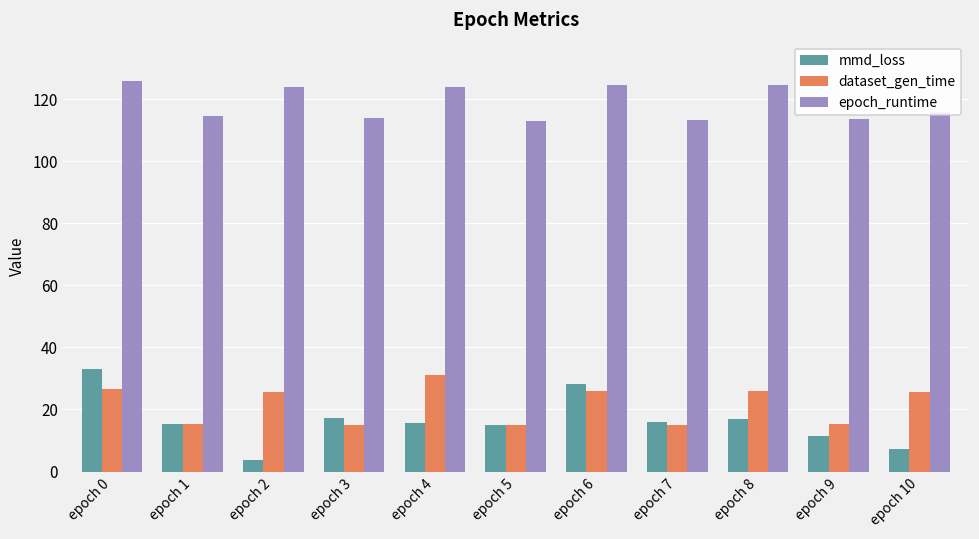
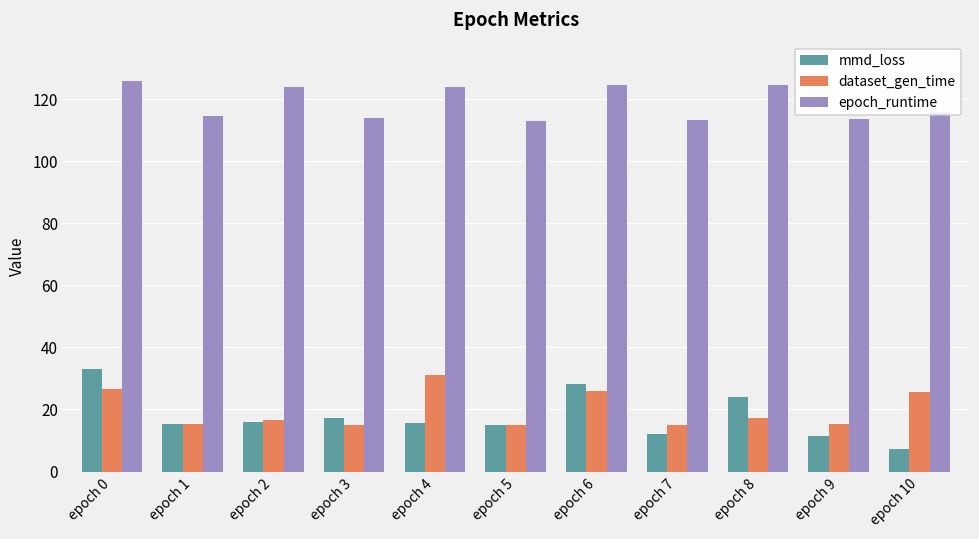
mmd_loss, epoch 2: 4 -> 16
dataset_gen_time, epoch 2: 26 -> 17
mmd_loss, epoch 7: 16 -> 12
mmd_loss, epoch 8: 17 -> 24
dataset_gen_time, epoch 8: 26 -> 17
